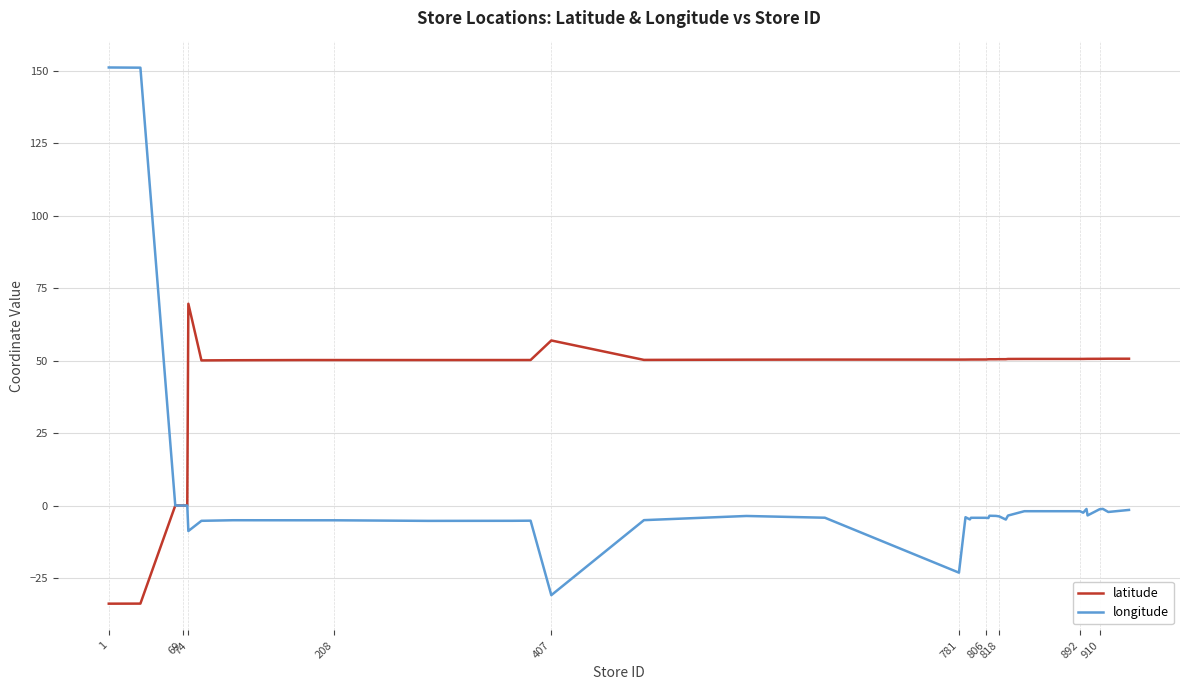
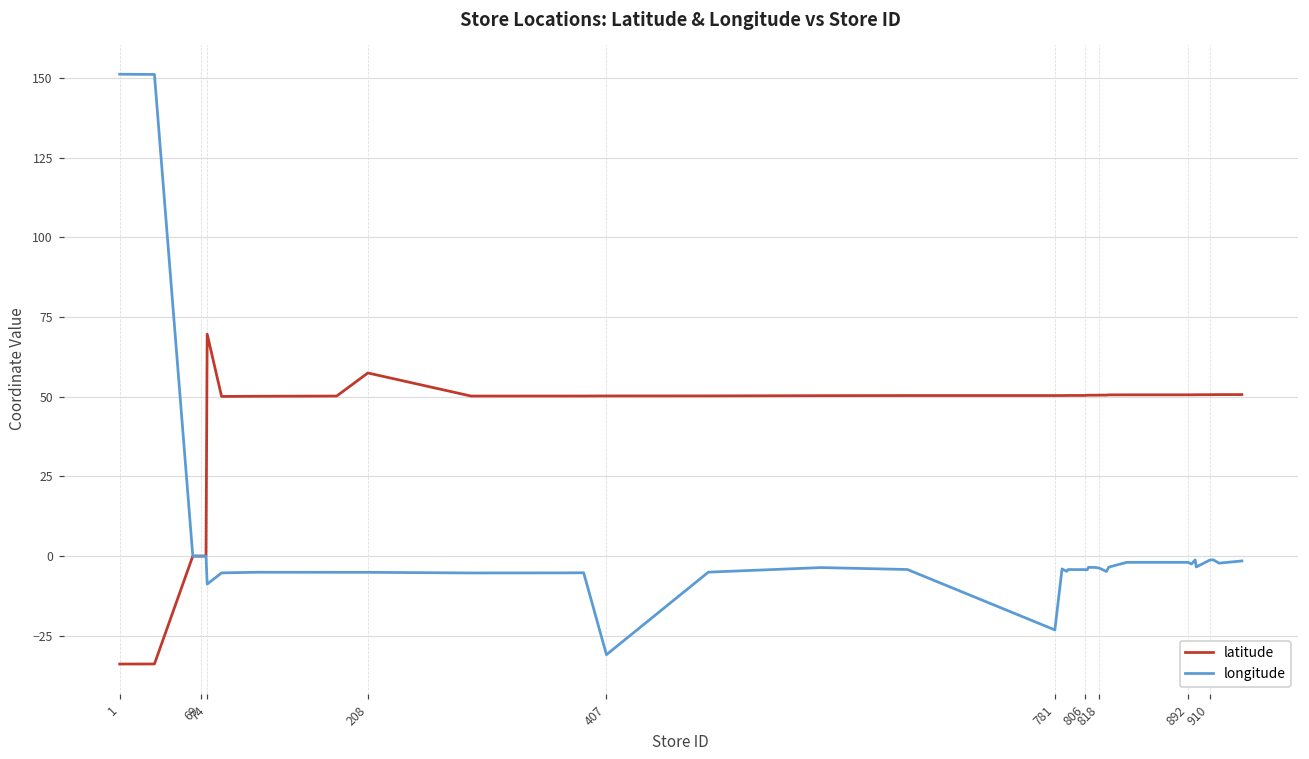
latitude, 208: 50 -> 57
latitude, 407: 57 -> 50
